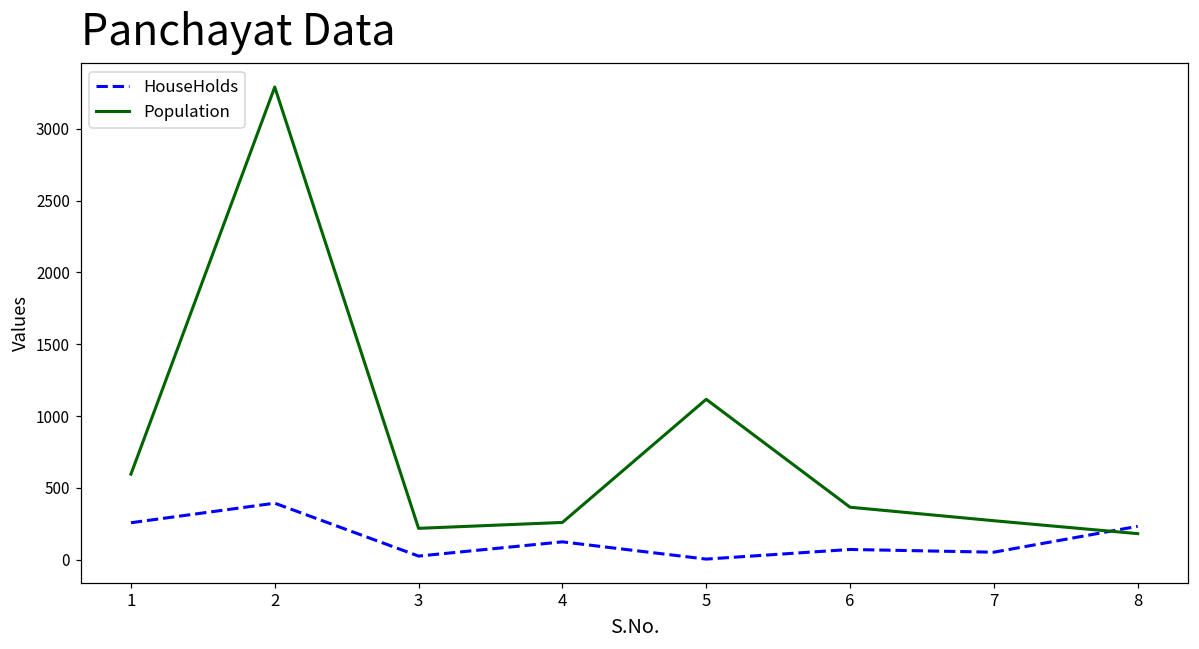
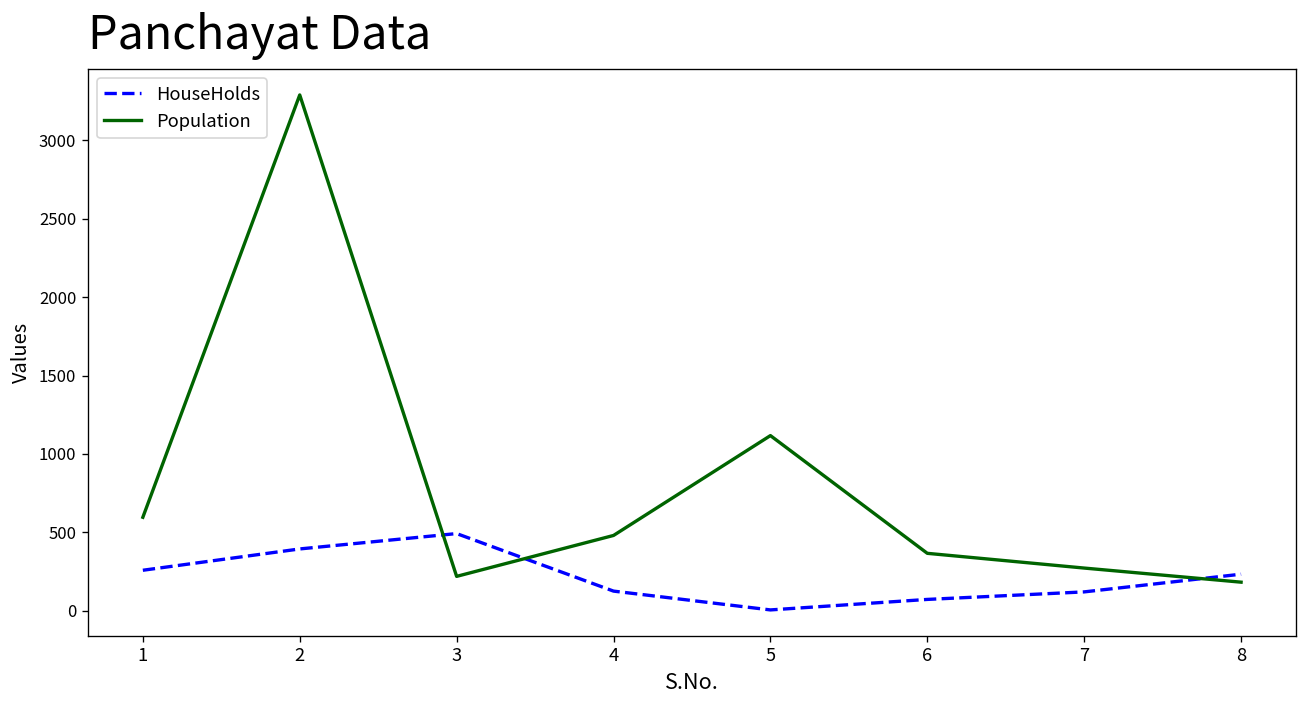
HouseHolds, 3: 30 -> 490
Population, 4: 260 -> 480
HouseHolds, 7: 50 -> 120
